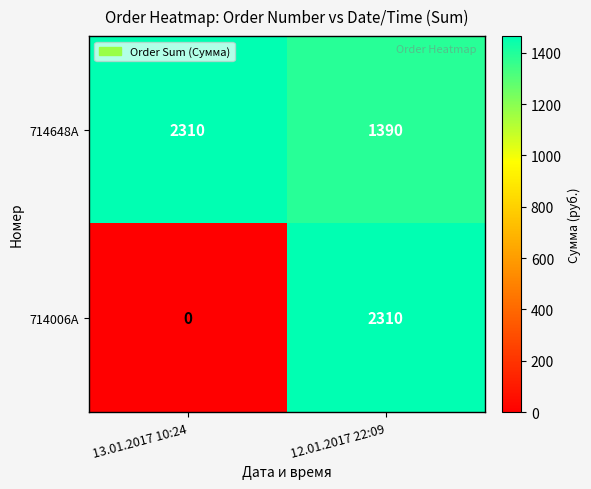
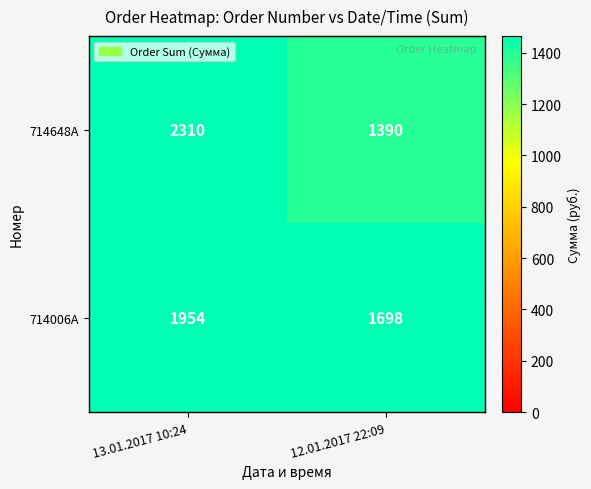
714006A, 13.01.2017 10:24: 0 -> 1954
714006A, 12.01.2017 22:09: 2310 -> 1698
